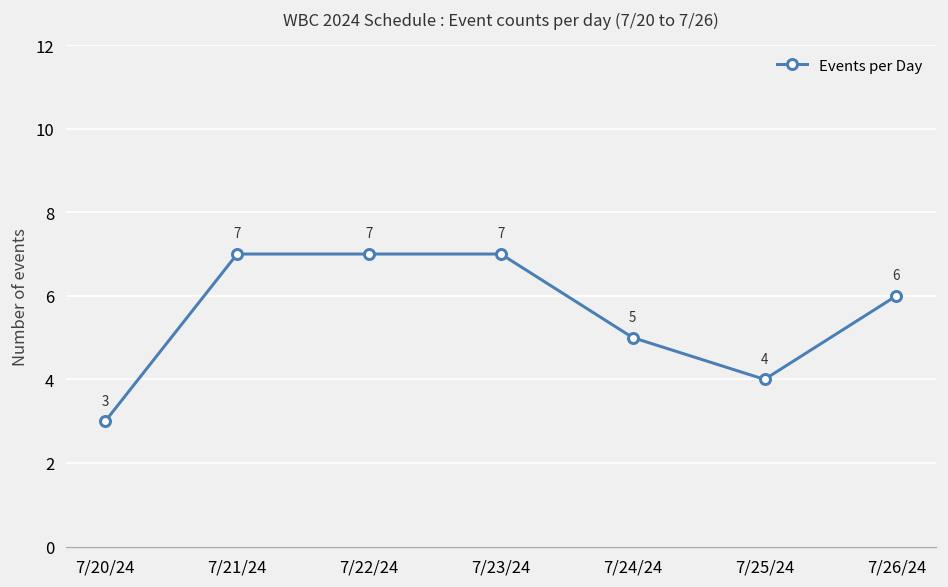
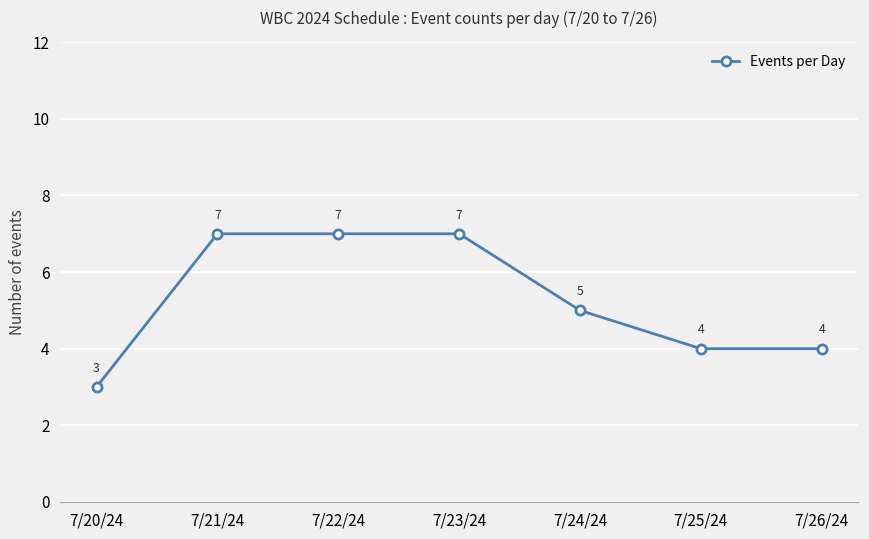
7/26/24: 6 -> 4
